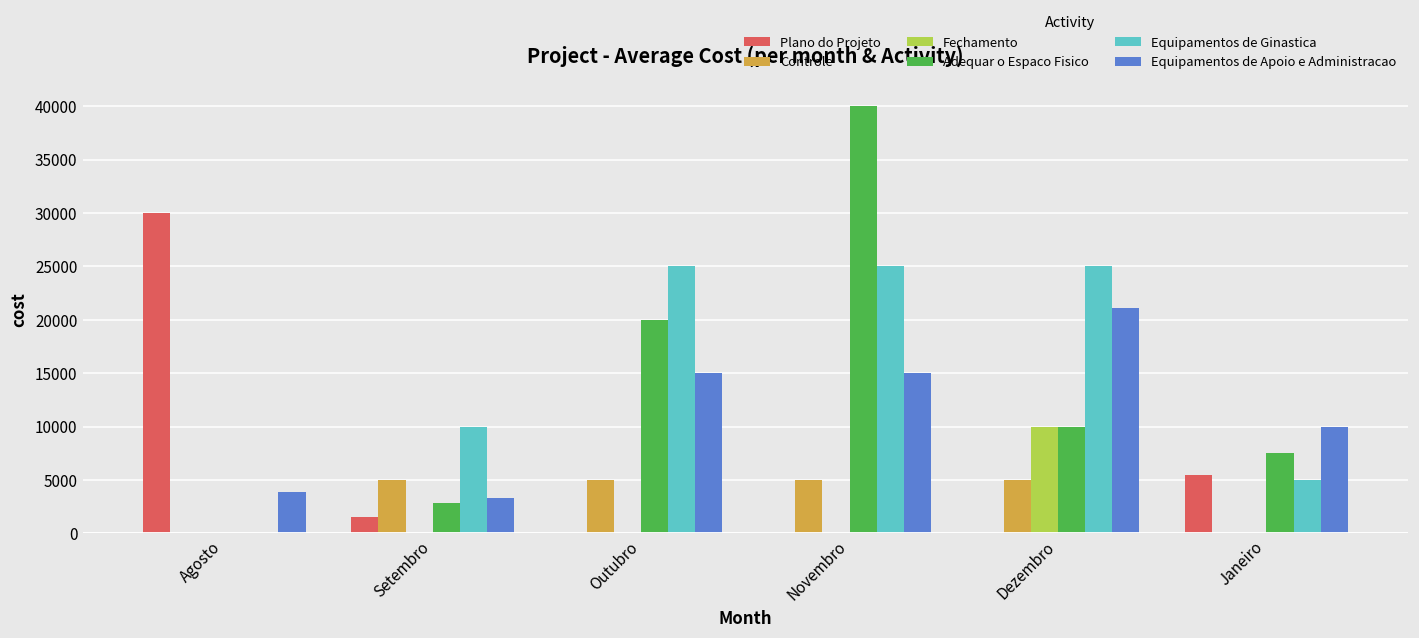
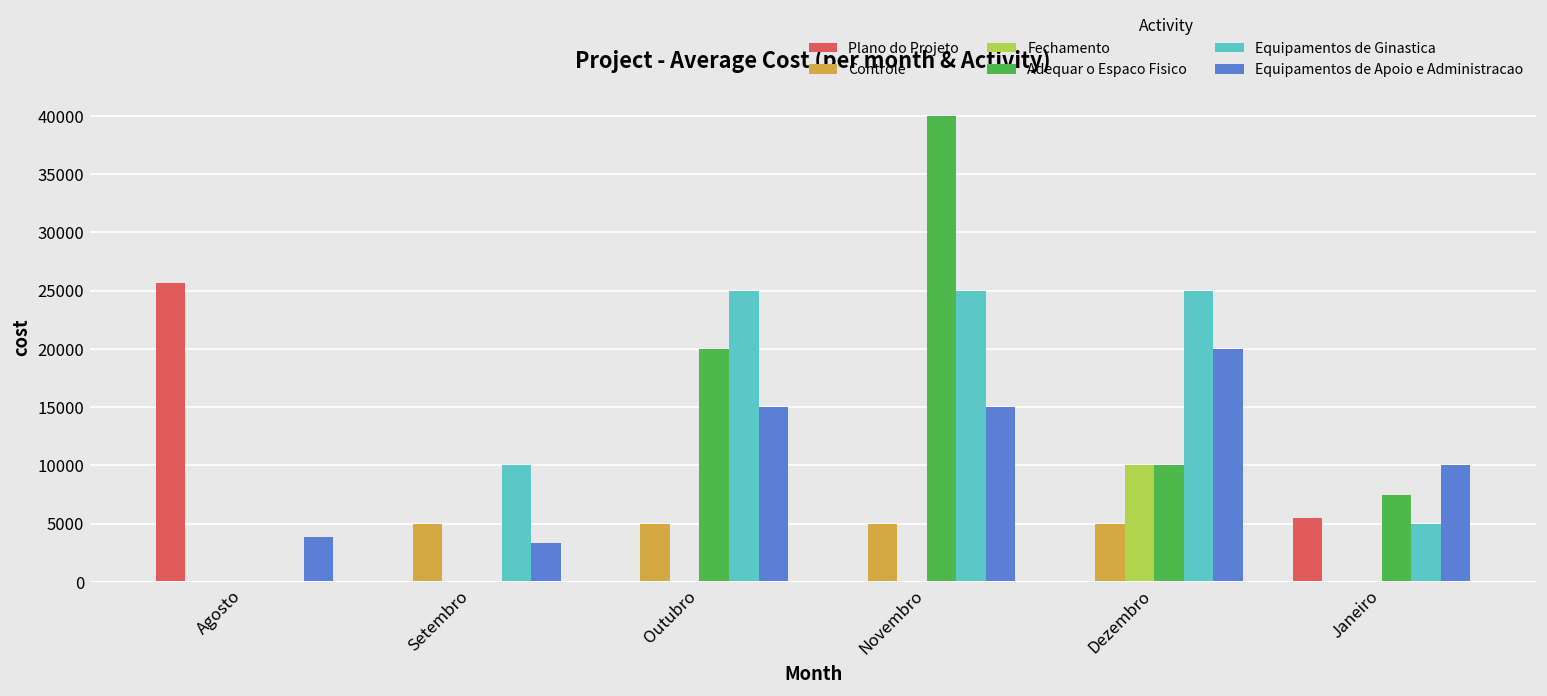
Plano do Projeto, Agosto: 30000 -> 26000
Plano do Projeto, Setembro: 2000 -> 0
Adequar o Espaco Fisico, Setembro: 3000 -> 0
Equipamentos de Apoio e Administracao, Dezembro: 21000 -> 20000
